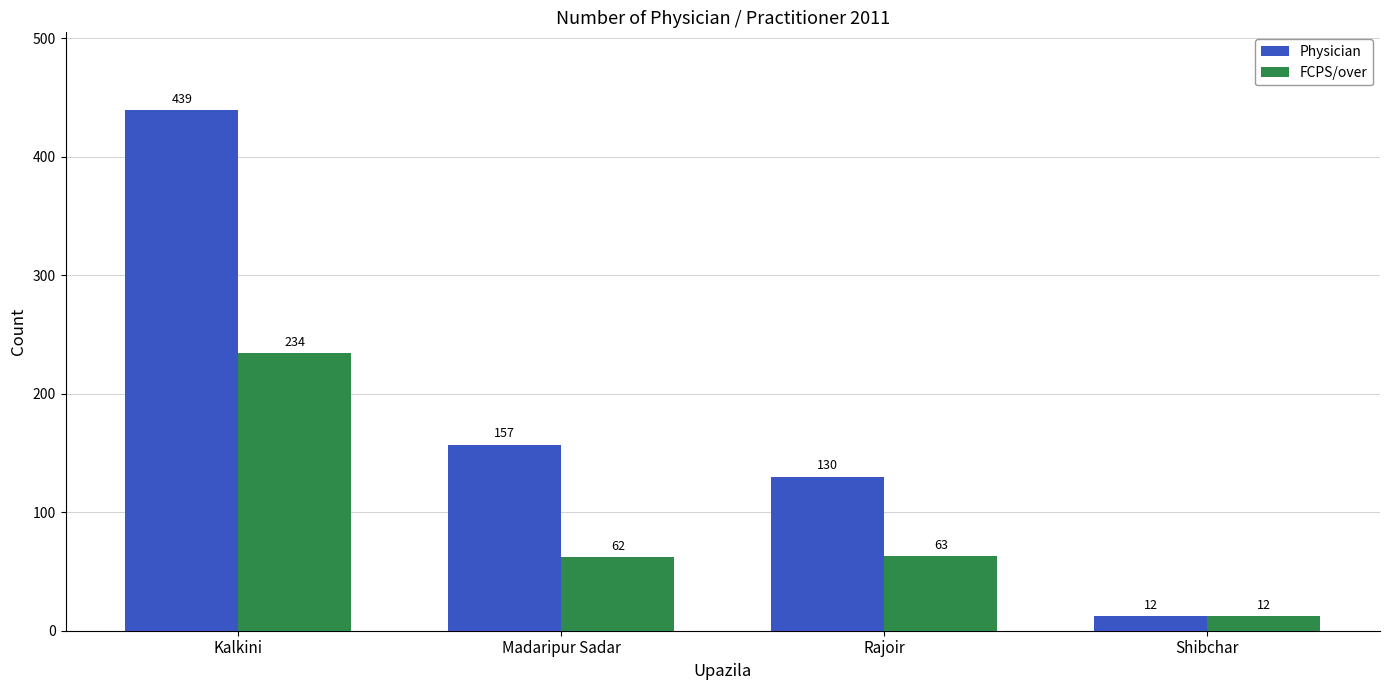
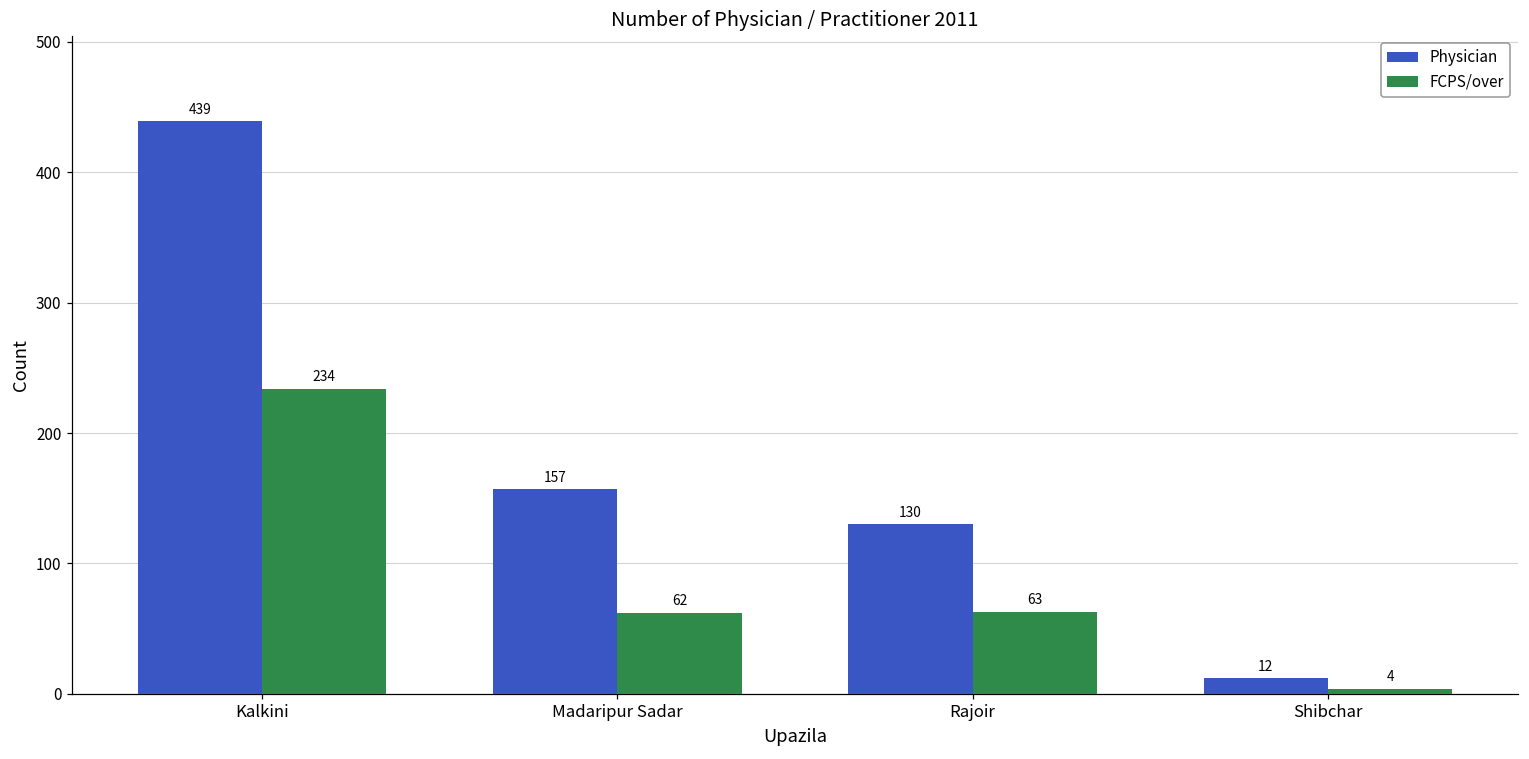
FCPS/over, Shibchar: 12 -> 4
